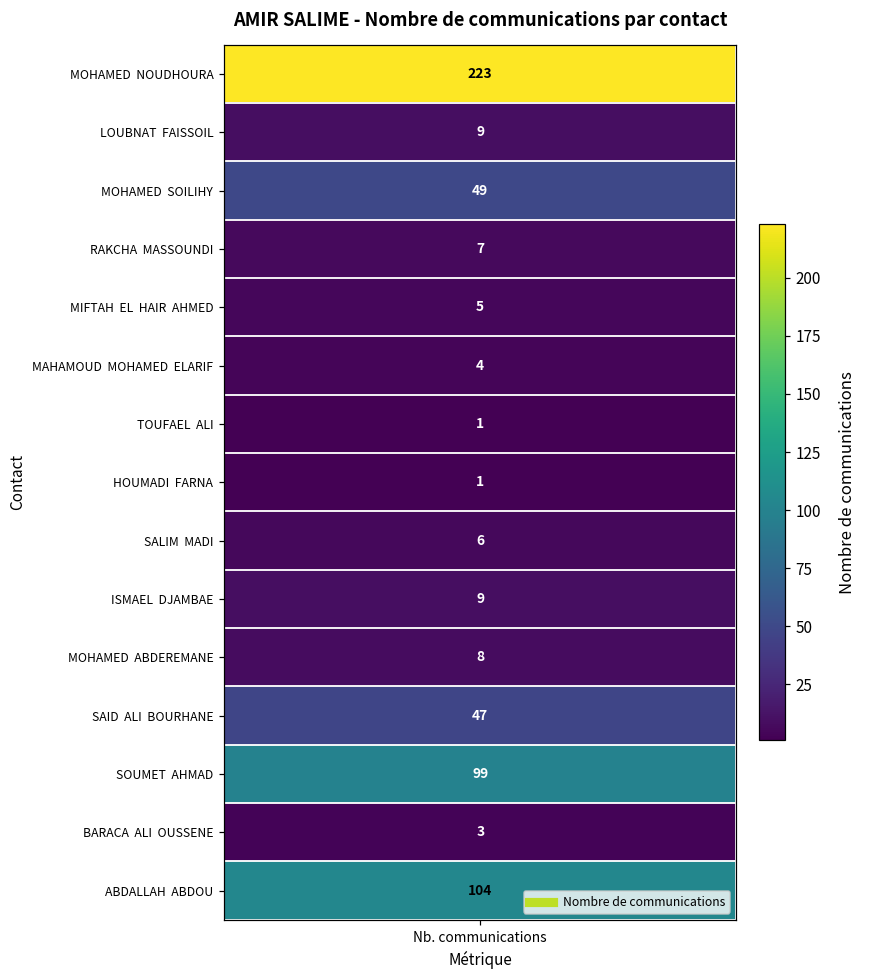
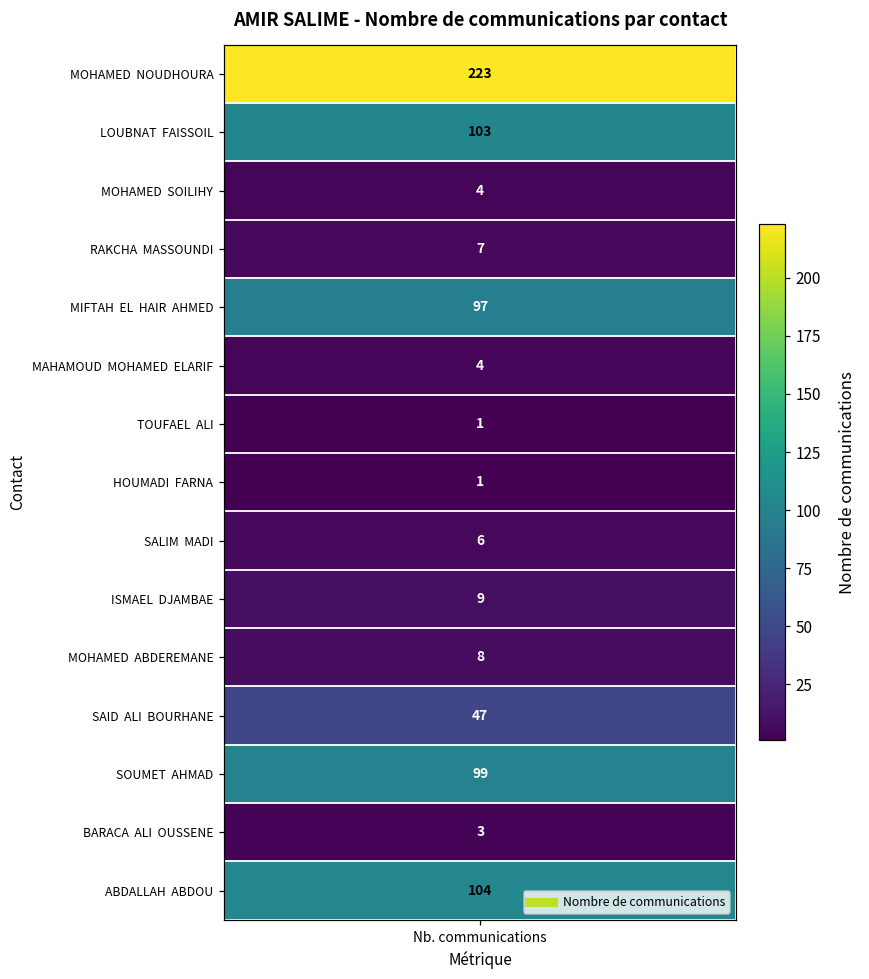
LOUBNAT FAISSOIL, Nb. communications: 9 -> 103
MOHAMED SOILIHY, Nb. communications: 49 -> 4
MIFTAH EL HAIR AHMED, Nb. communications: 5 -> 97
